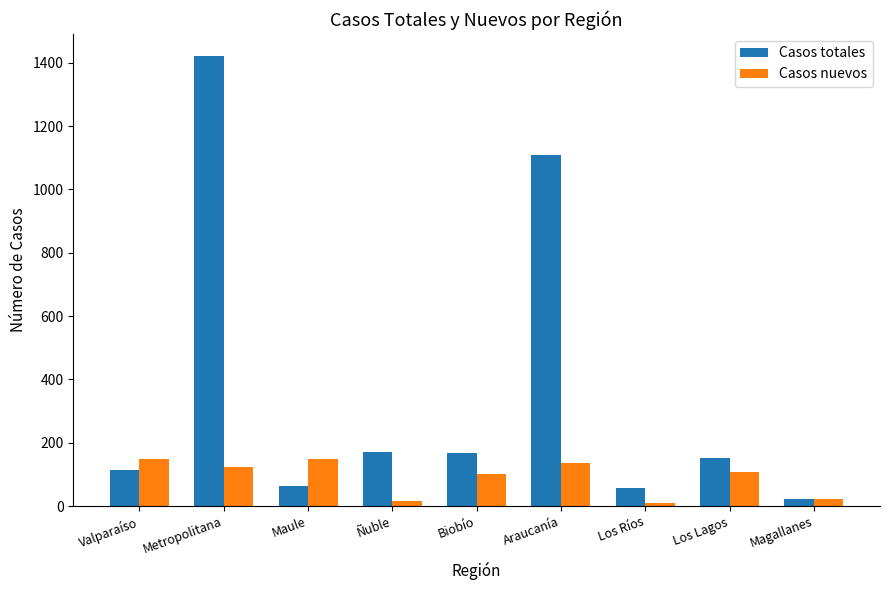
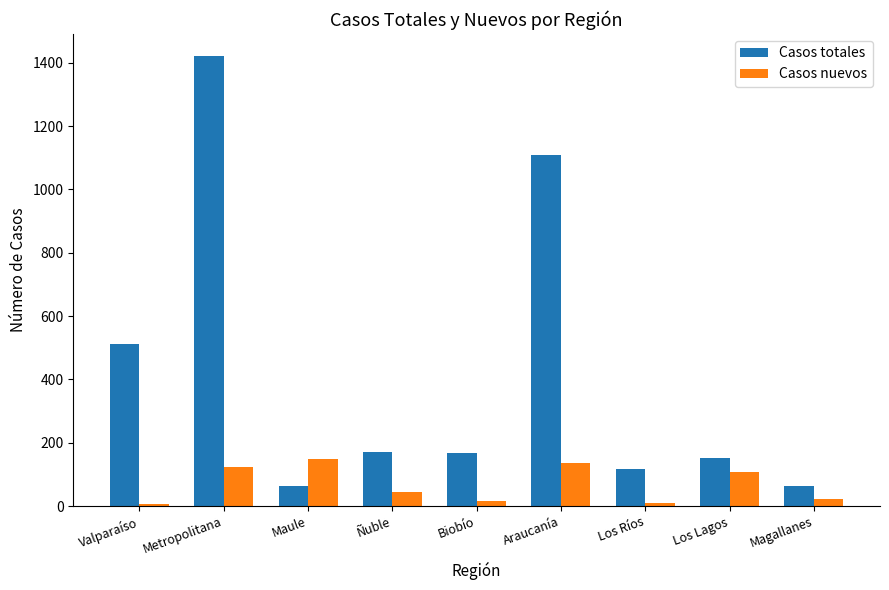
Casos totales, Valparaíso: 120 -> 510
Casos nuevos, Valparaíso: 150 -> 10
Casos nuevos, Ñuble: 20 -> 40
Casos nuevos, Biobío: 100 -> 20
Casos totales, Los Ríos: 60 -> 120
Casos totales, Magallanes: 20 -> 60
